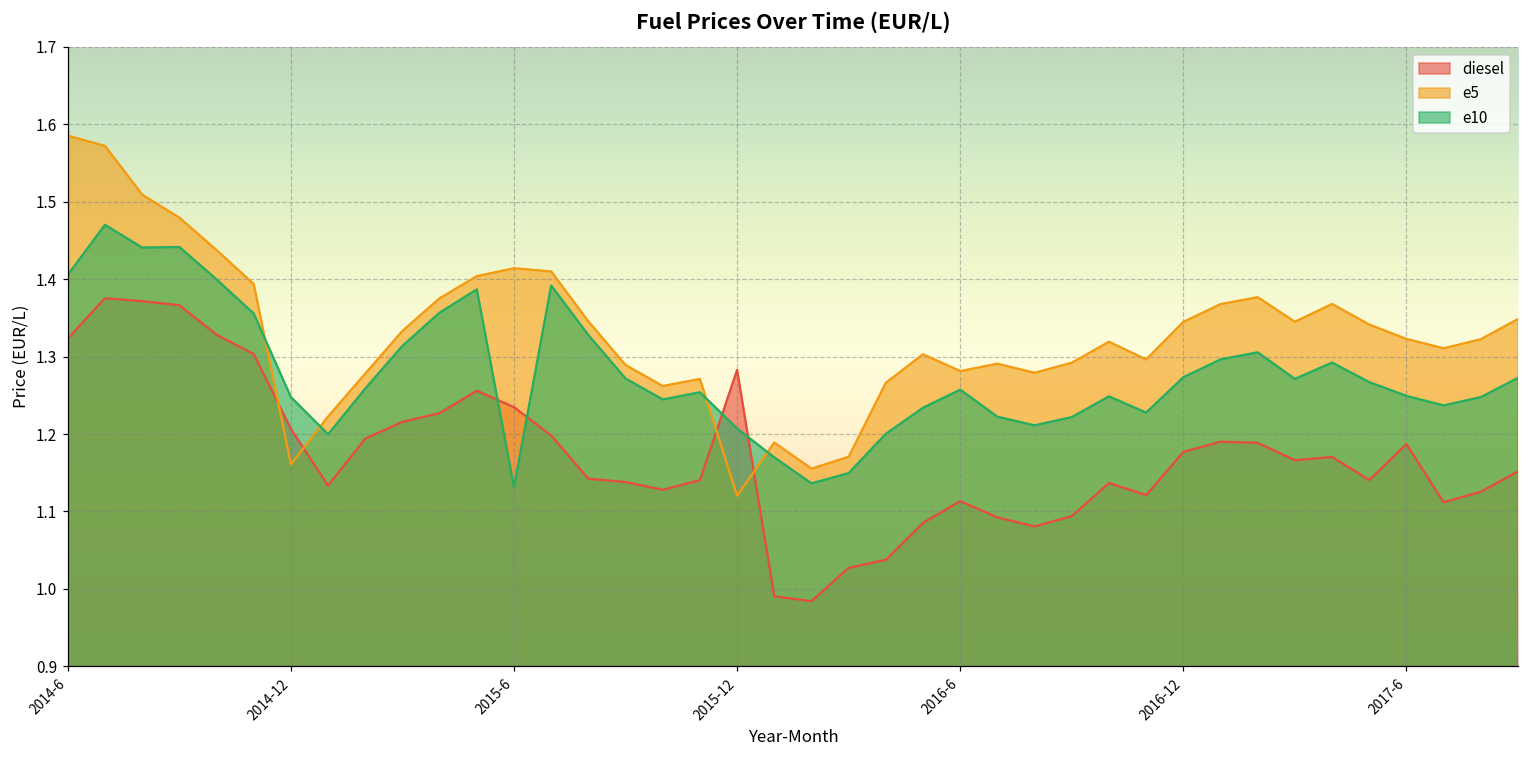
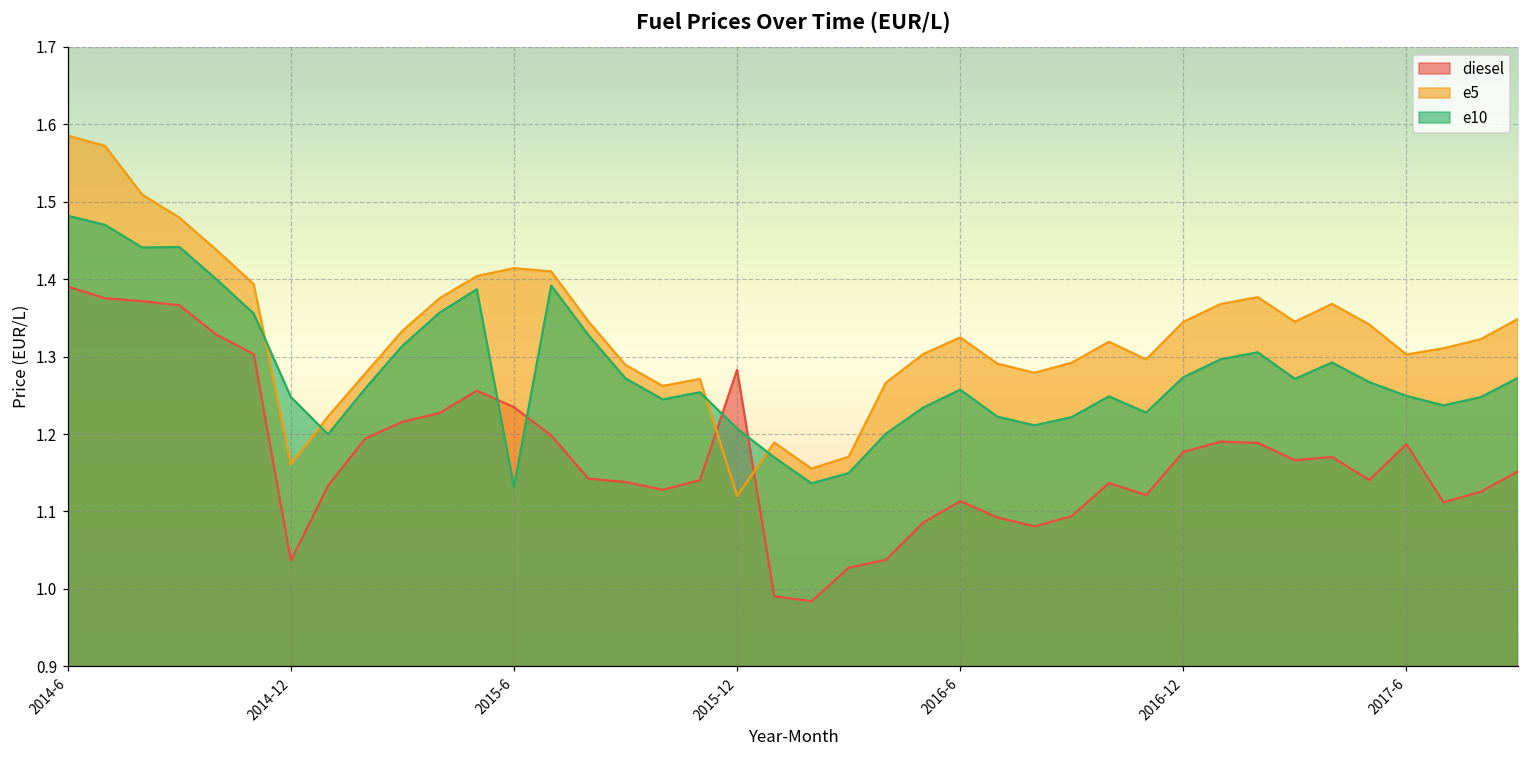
diesel, 2014-6: 1.32 -> 1.39
e10, 2014-6: 1.41 -> 1.48
diesel, 2014-12: 1.21 -> 1.04
e5, 2016-6: 1.28 -> 1.32
e5, 2017-6: 1.32 -> 1.30
